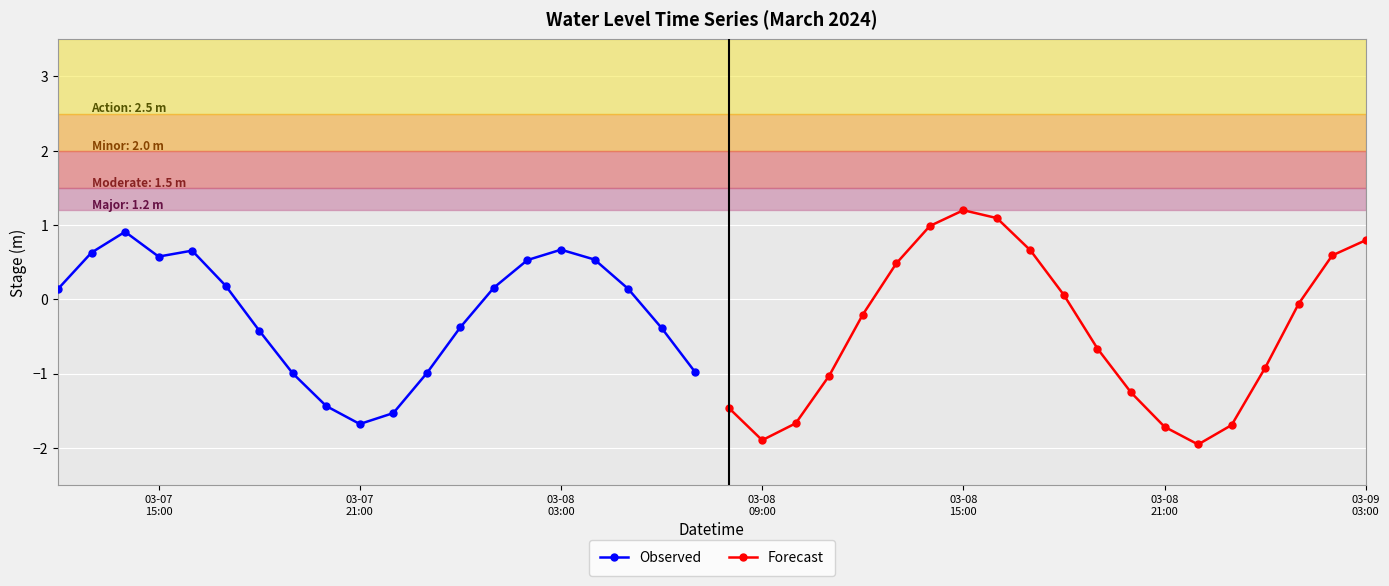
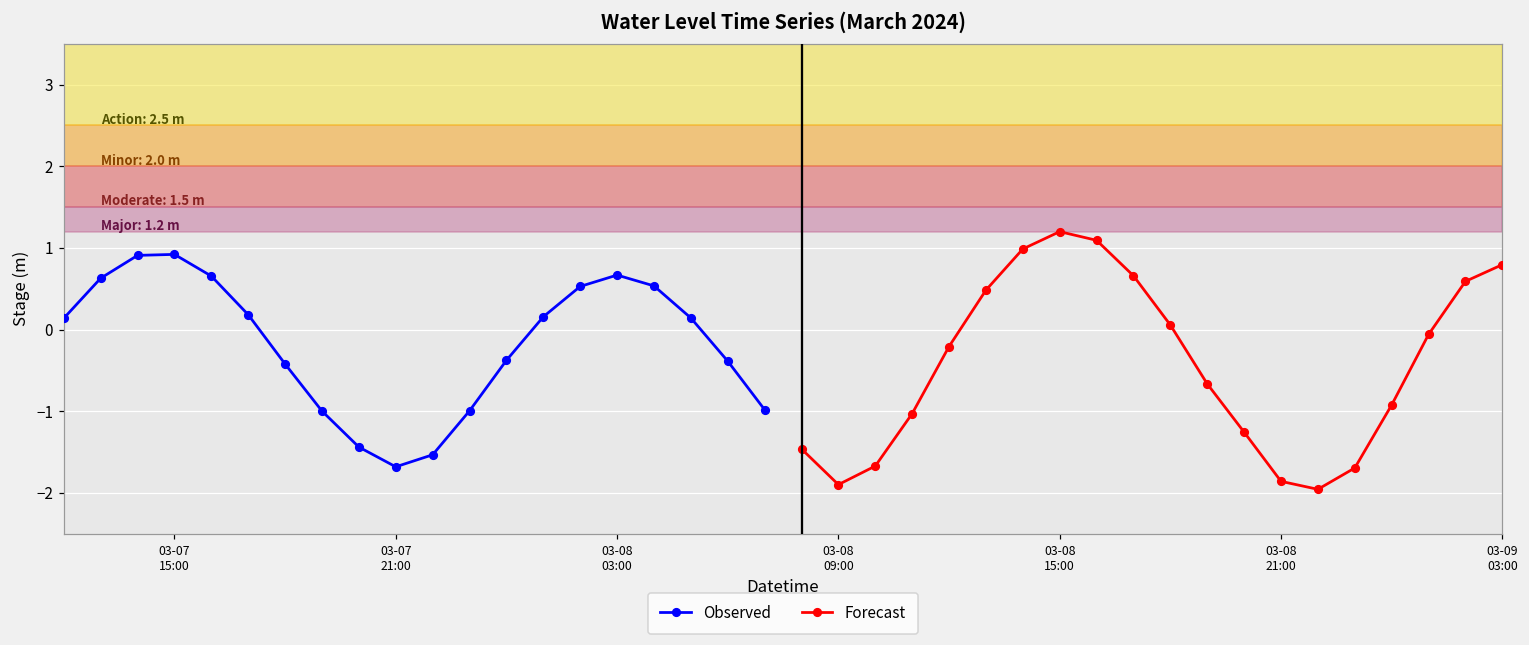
Observed, 03-07 15:00: 0.6 -> 0.9
Forecast, 03-08 21:00: -1.7 -> -1.9
